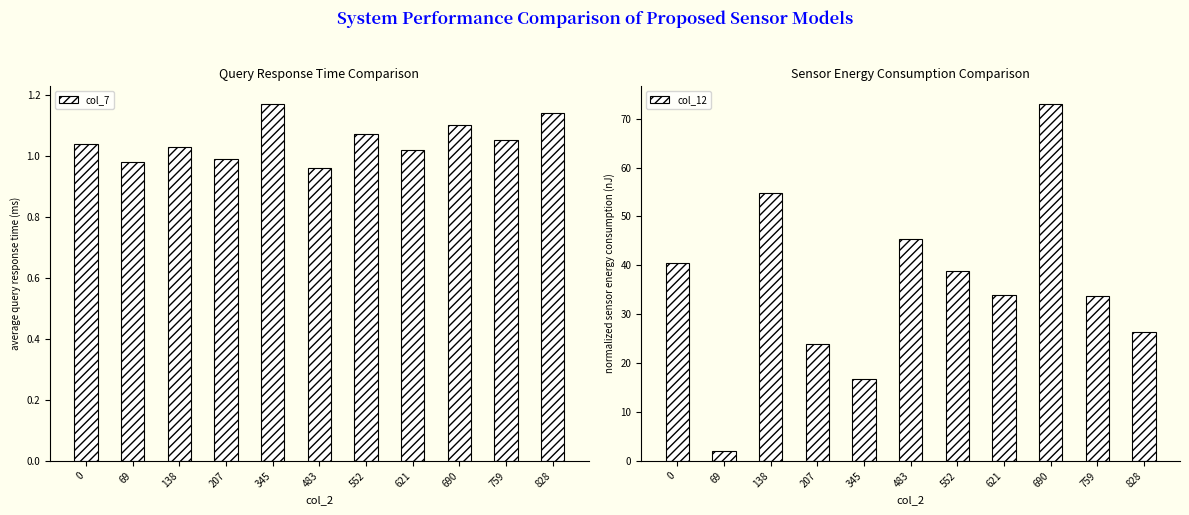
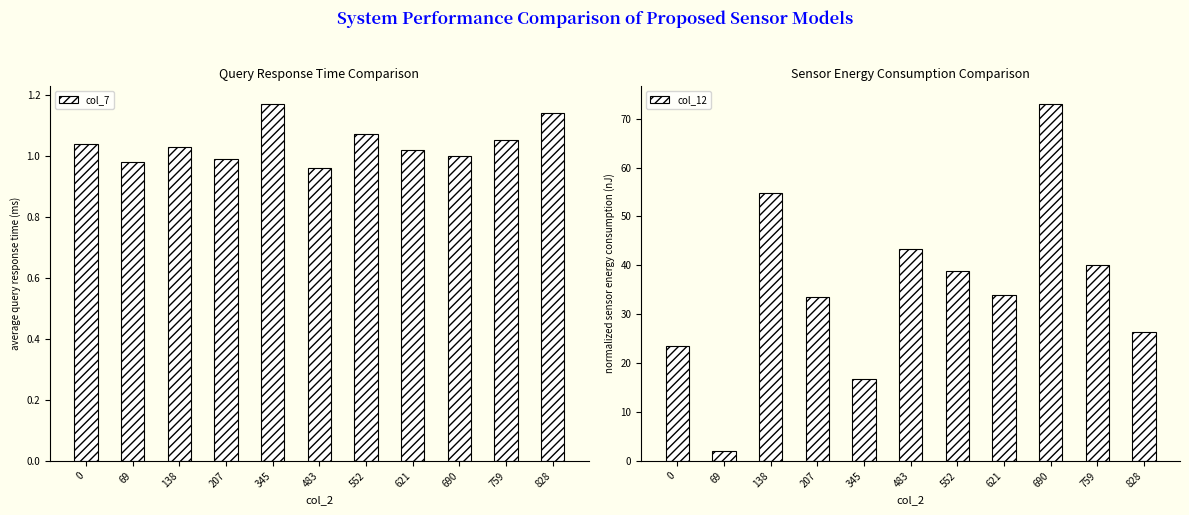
Query Response Time Comparison, 690: 1.1 -> 1.0
Sensor Energy Consumption Comparison, 0: 41 -> 24
Sensor Energy Consumption Comparison, 207: 24 -> 34
Sensor Energy Consumption Comparison, 483: 45 -> 43
Sensor Energy Consumption Comparison, 759: 34 -> 40
